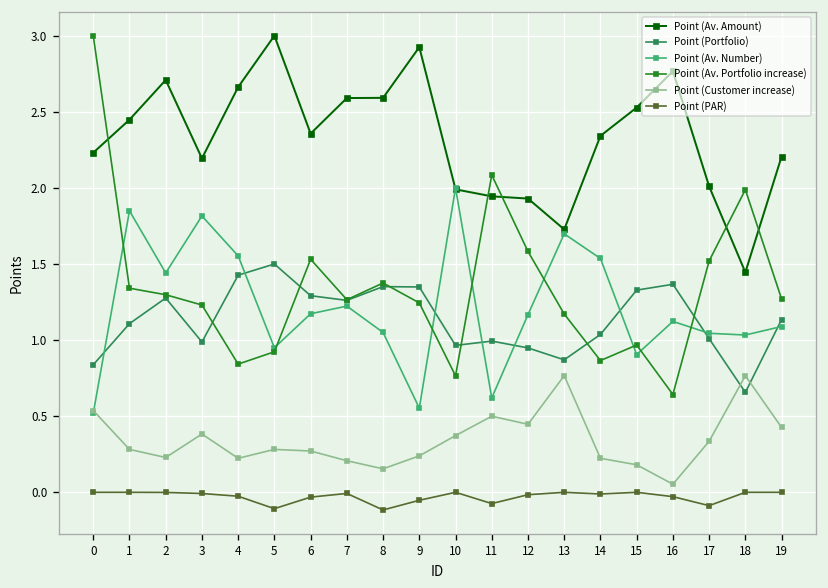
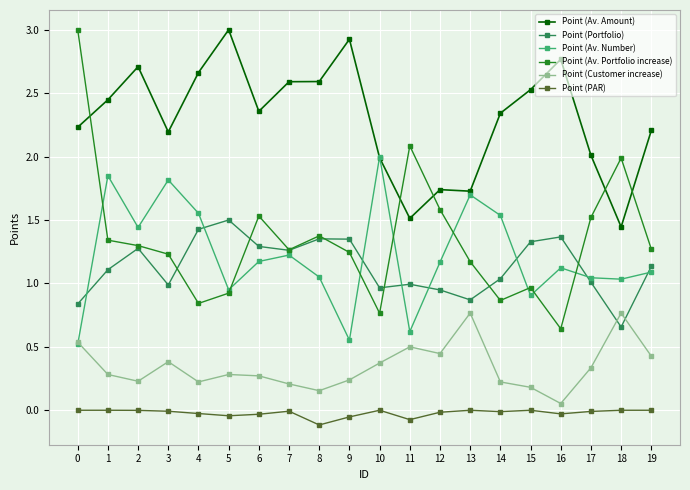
Point (PAR), 5: -0.11 -> -0.04
Point (Av. Amount), 11: 1.94 -> 1.51
Point (Av. Amount), 12: 1.93 -> 1.74
Point (PAR), 17: -0.09 -> -0.01
